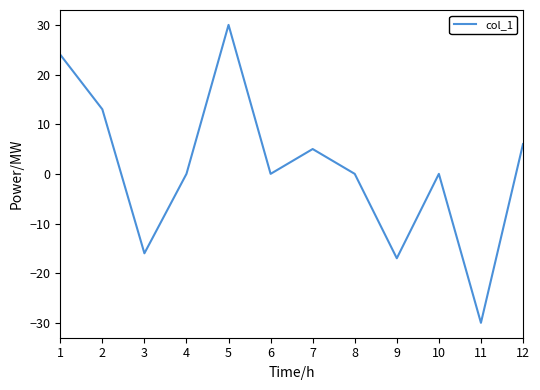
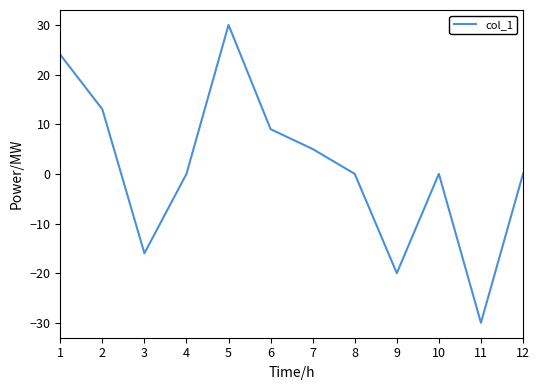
6: 0 -> 9
9: -17 -> -20
12: 6 -> 0
